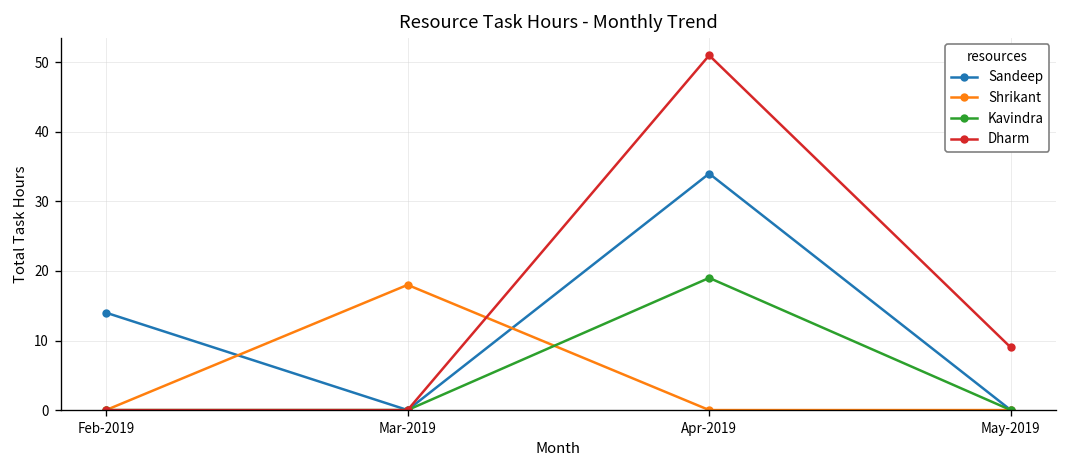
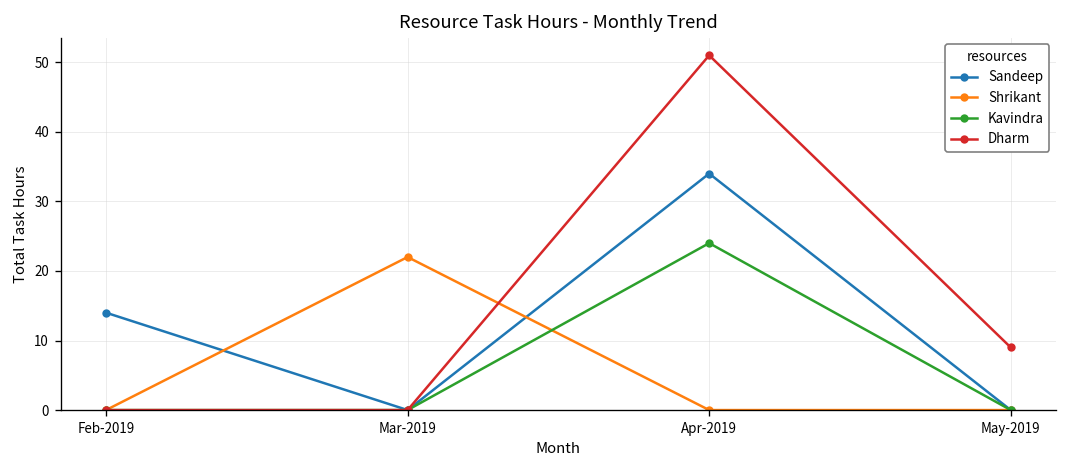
Shrikant, Mar-2019: 18 -> 22
Kavindra, Apr-2019: 19 -> 24
